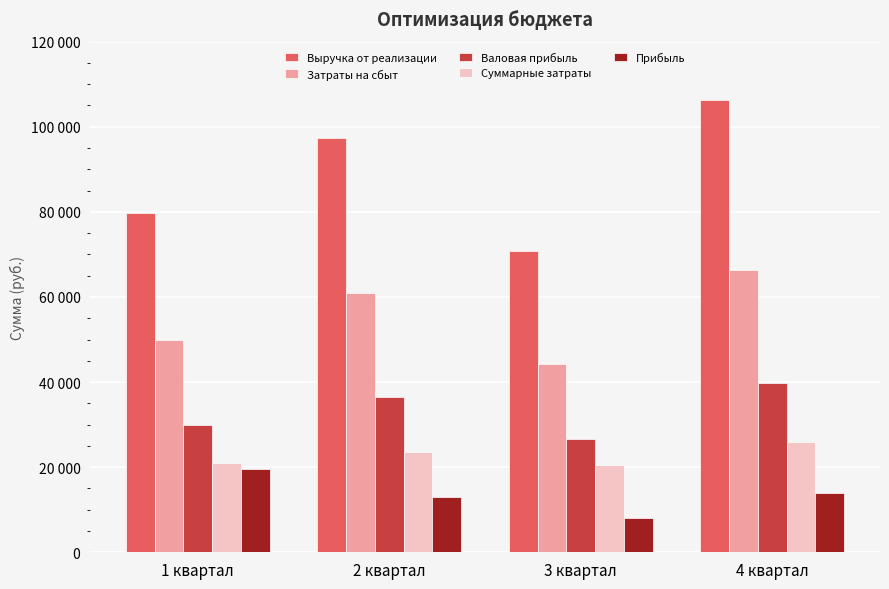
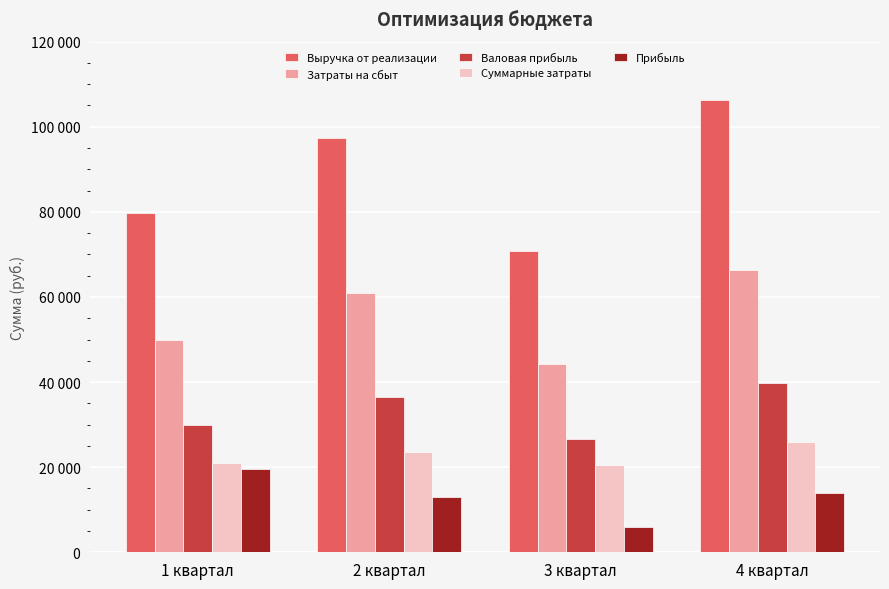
Прибыль, 3 квартал: 8000 -> 6000
